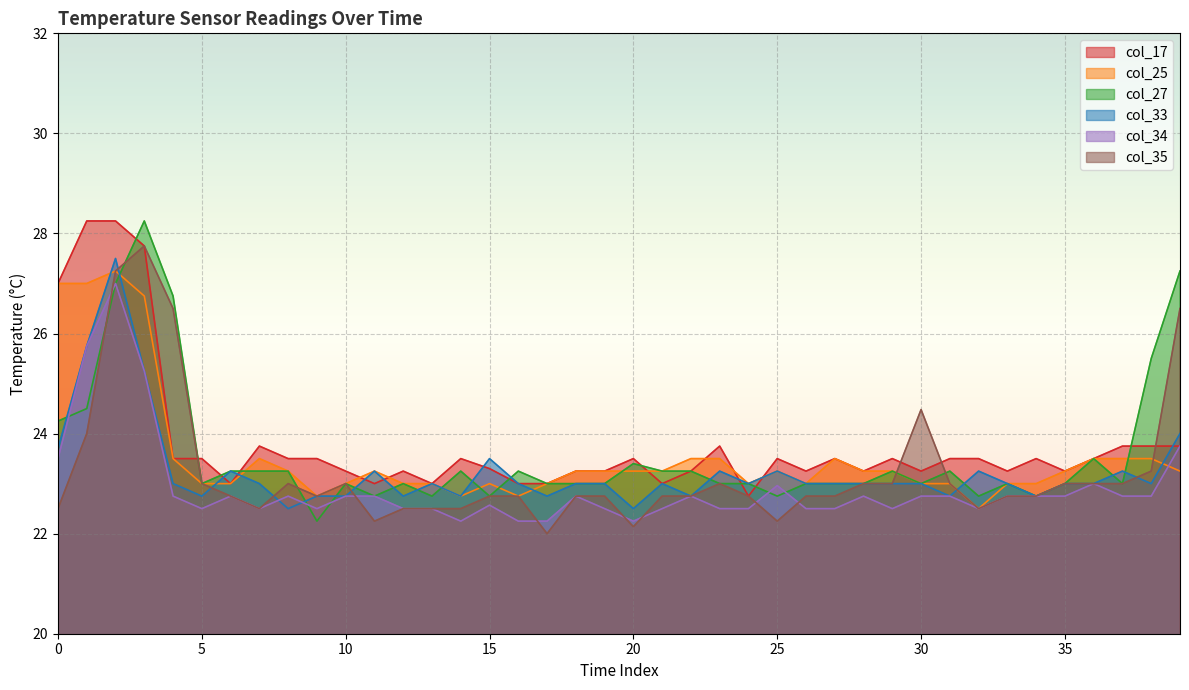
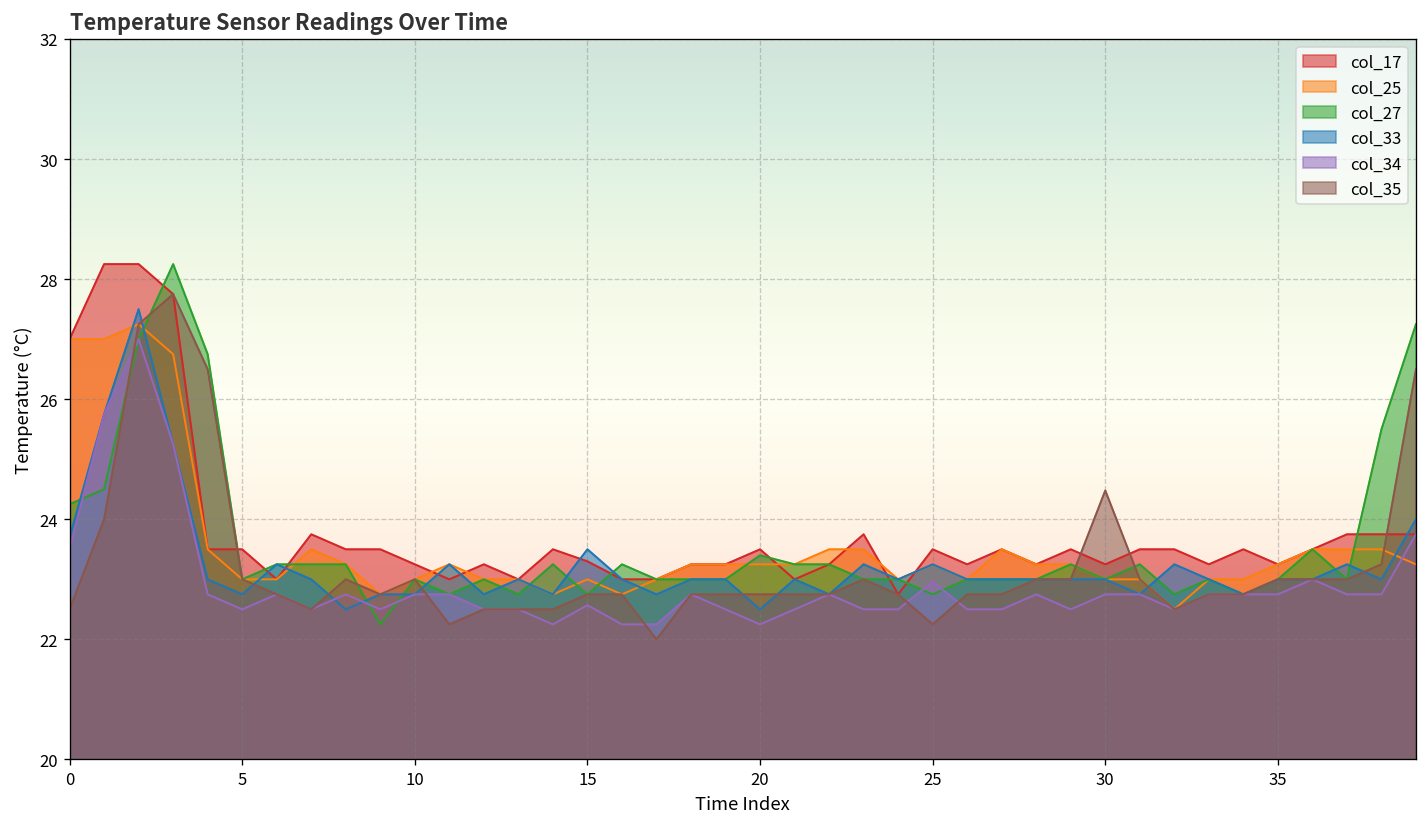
col_35, 20: 22.1 -> 22.8
